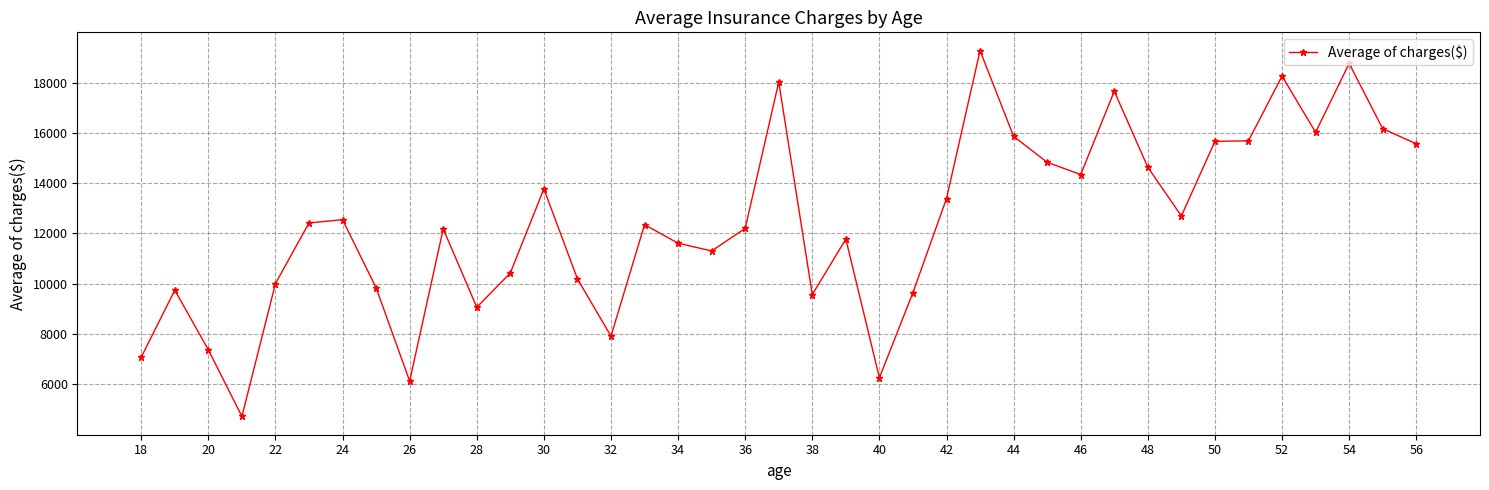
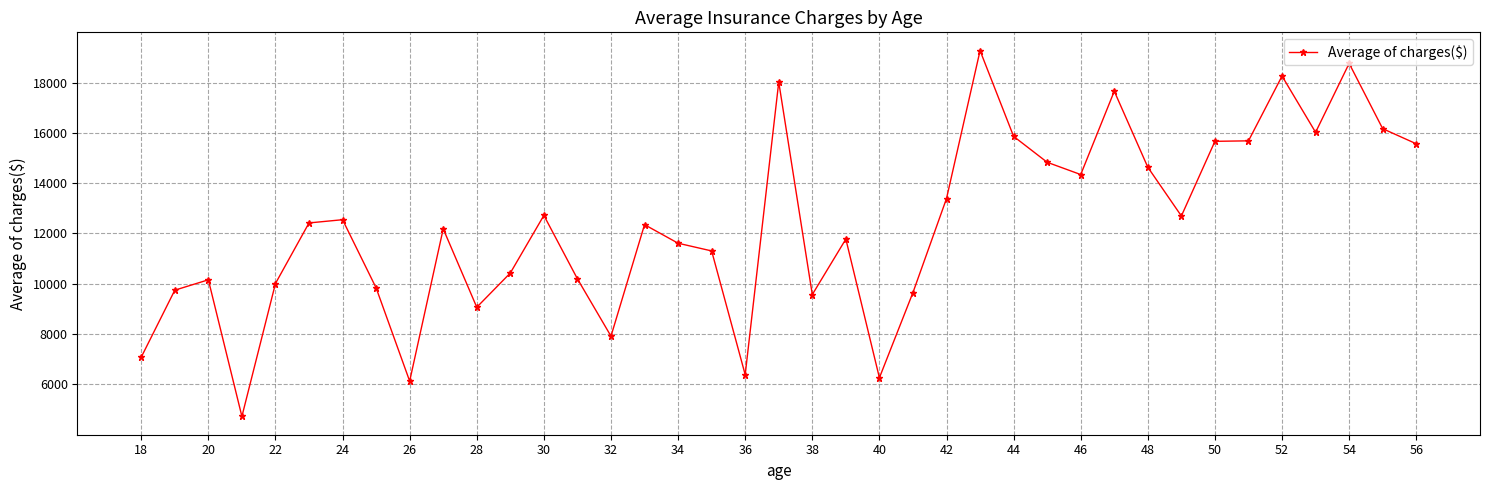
20: 7400 -> 10200
30: 13800 -> 12700
36: 12200 -> 6400
